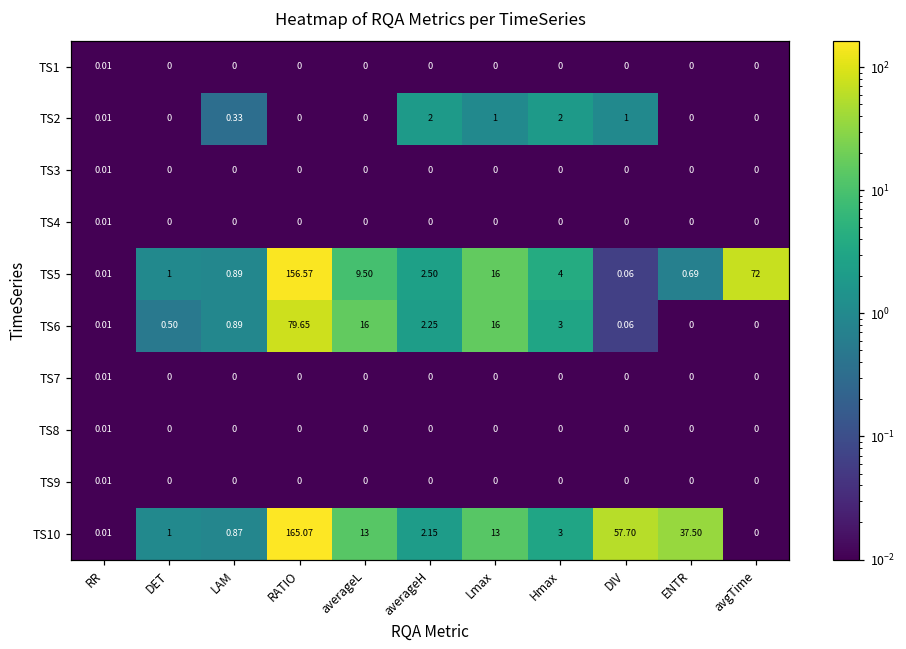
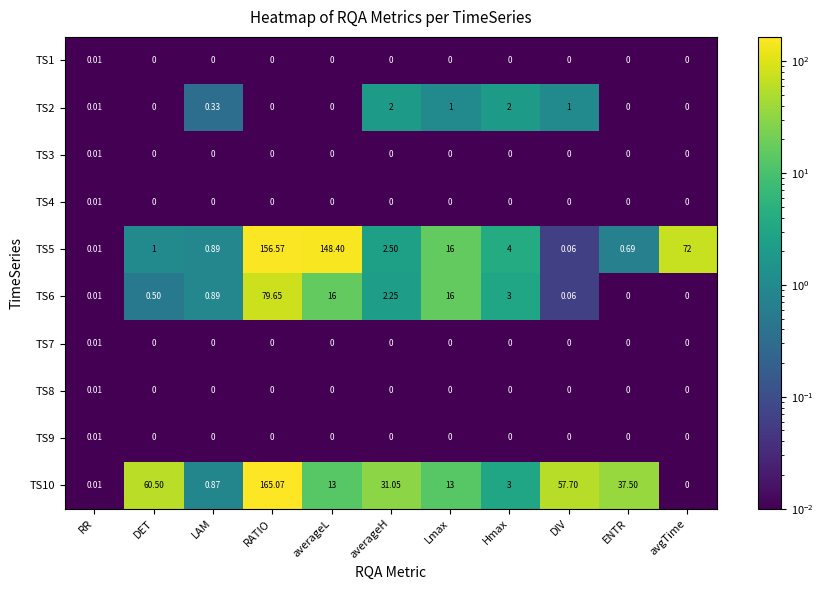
TS5, averageL: 9.50 -> 148.40
TS10, DET: 1 -> 60.50
TS10, averageH: 2.15 -> 31.05
